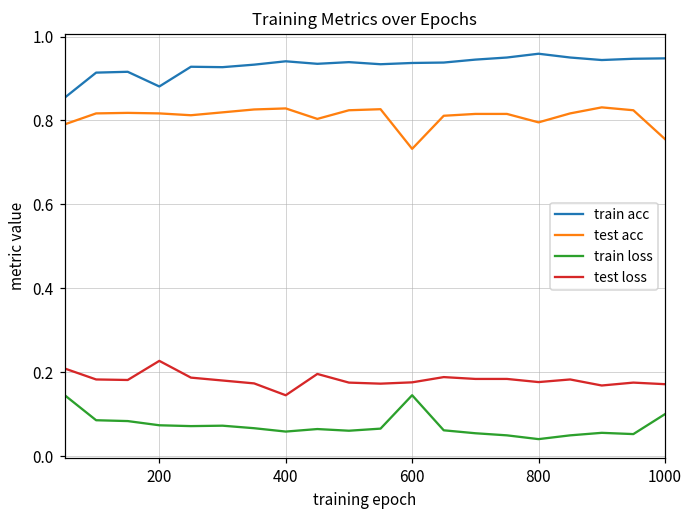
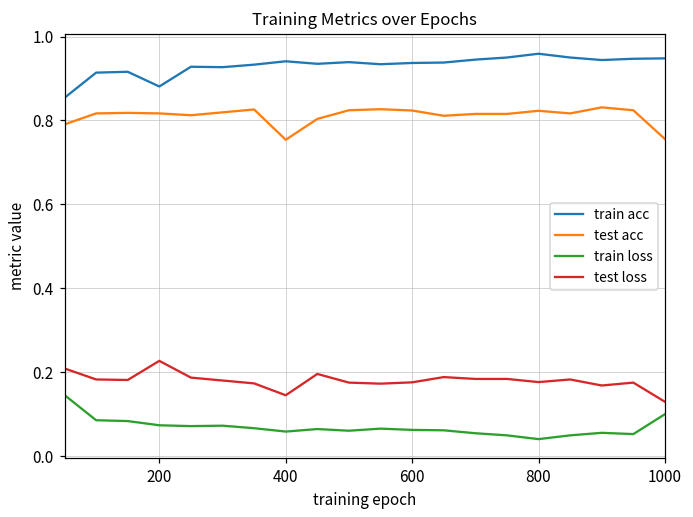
test acc, 400: 0.83 -> 0.75
test acc, 600: 0.73 -> 0.82
train loss, 600: 0.15 -> 0.06
test acc, 800: 0.80 -> 0.82
test loss, 1000: 0.17 -> 0.13
